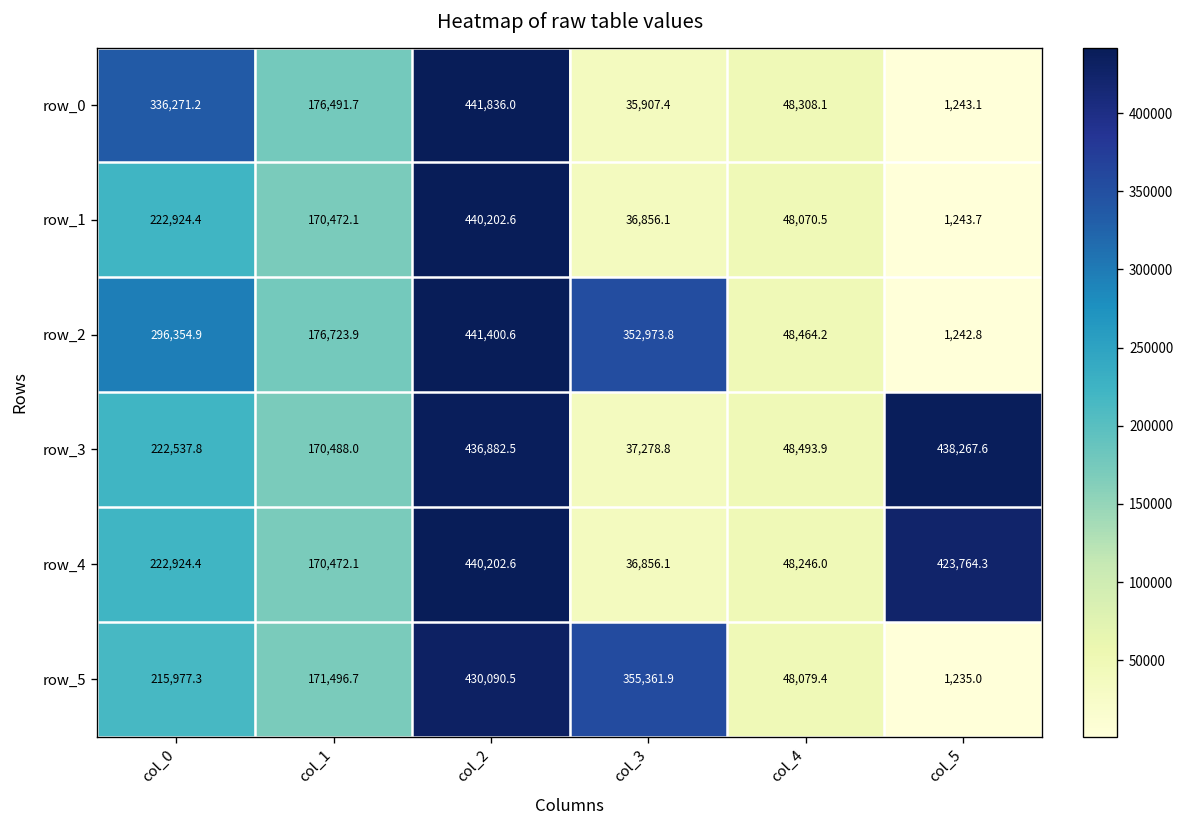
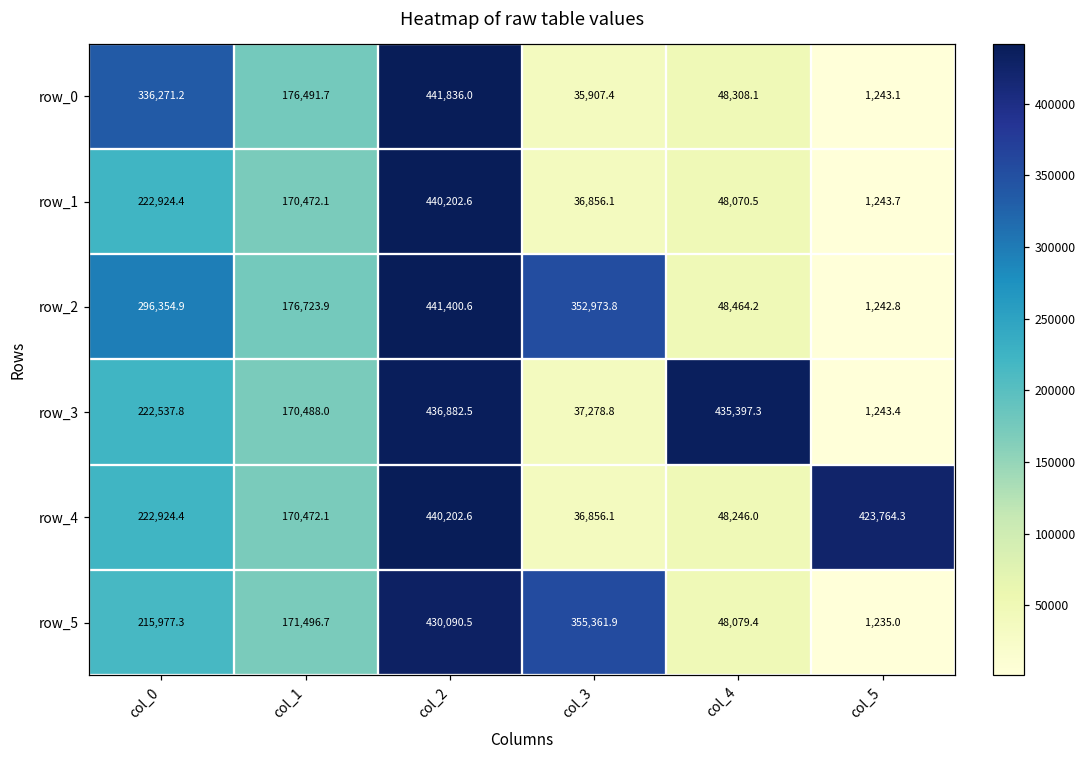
row_3, col_4: 48,493.9 -> 435,397.3
row_3, col_5: 438,267.6 -> 1,243.4
